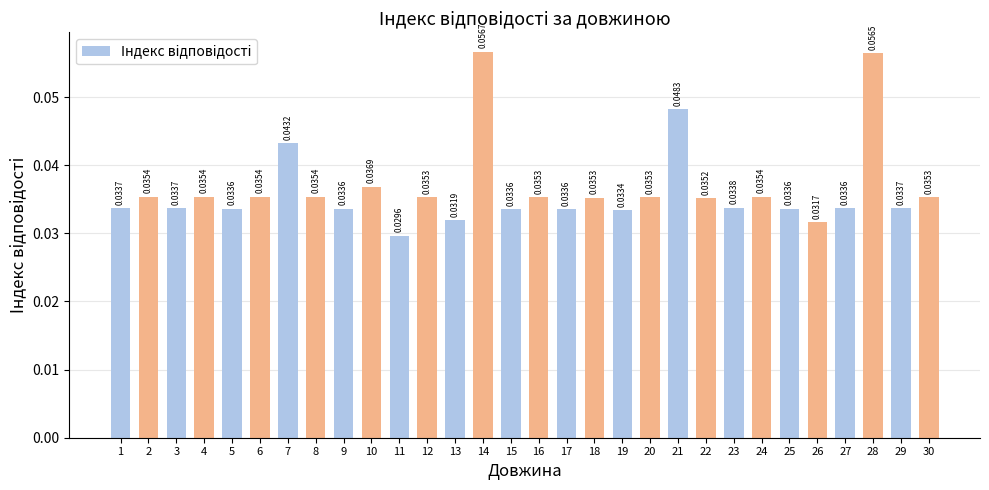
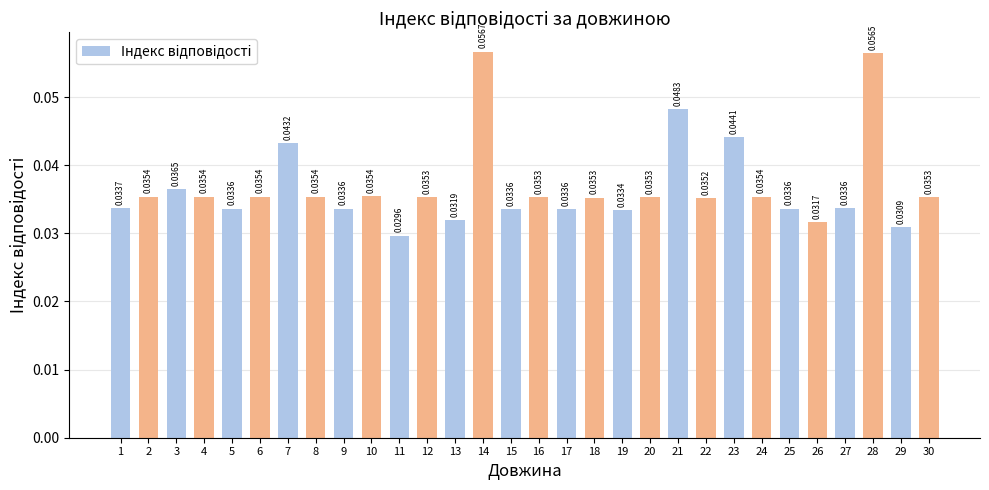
3: 0.0337 -> 0.0365
10: 0.0369 -> 0.0354
23: 0.0338 -> 0.0441
29: 0.0337 -> 0.0309
